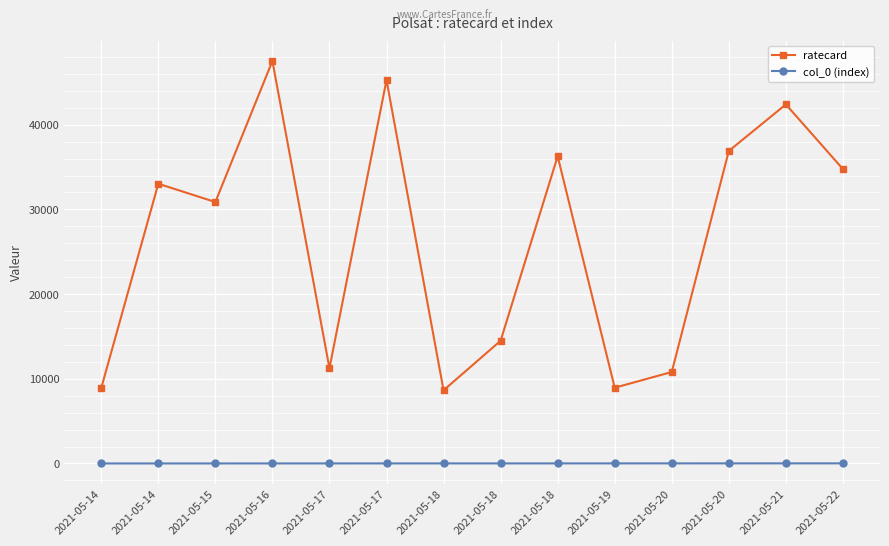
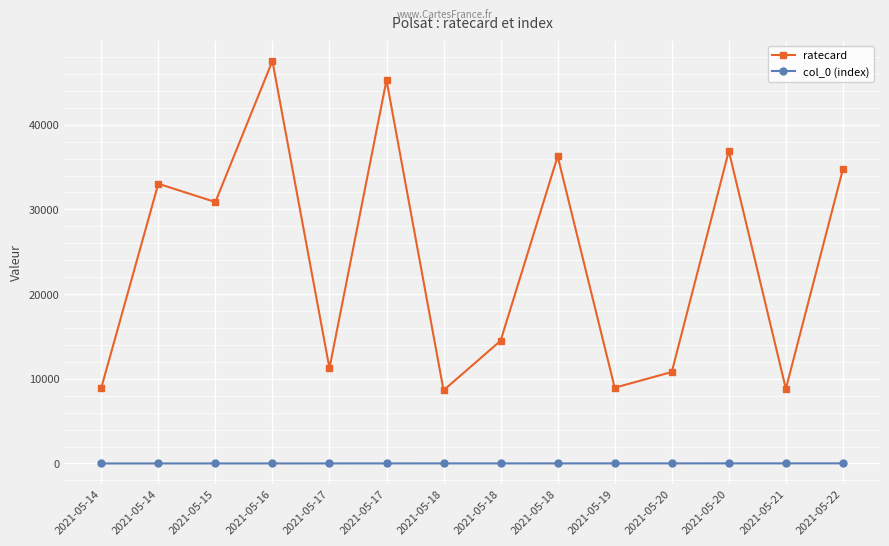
ratecard, 2021-05-21: 42000 -> 9000
